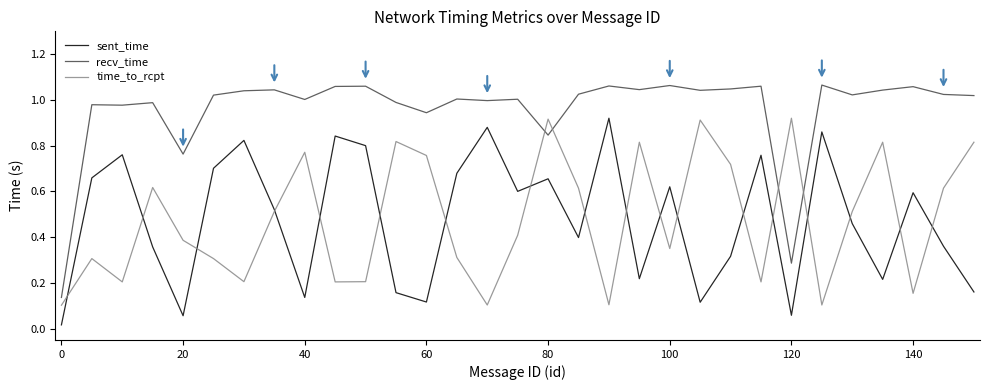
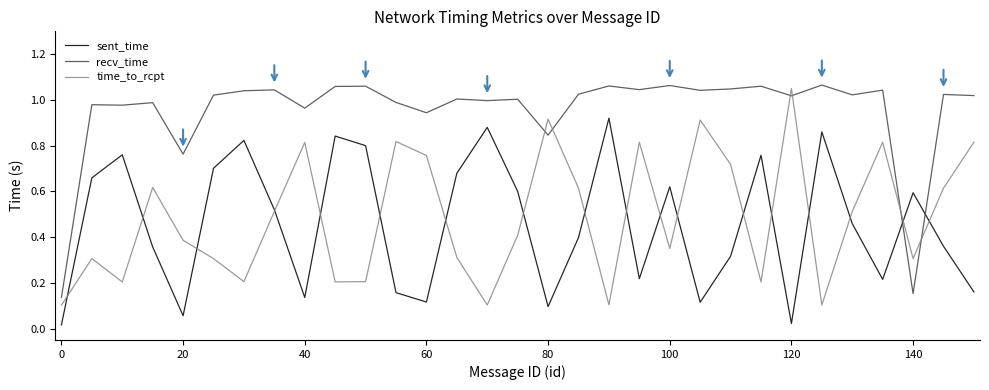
recv_time, 40: 1.00 -> 0.96
time_to_rcpt, 40: 0.77 -> 0.81
sent_time, 80: 0.66 -> 0.10
sent_time, 120: 0.06 -> 0.02
recv_time, 120: 0.29 -> 1.02
time_to_rcpt, 120: 0.92 -> 1.05
recv_time, 140: 1.06 -> 0.15
time_to_rcpt, 140: 0.15 -> 0.31
